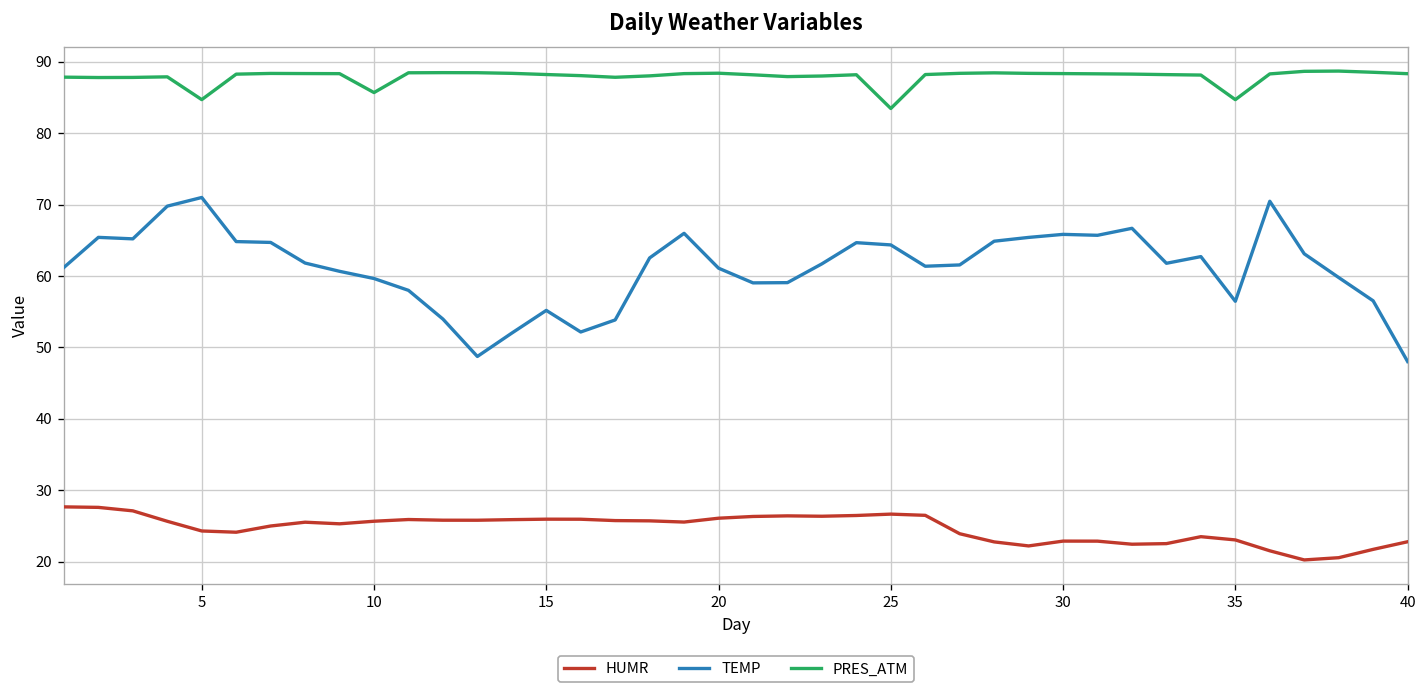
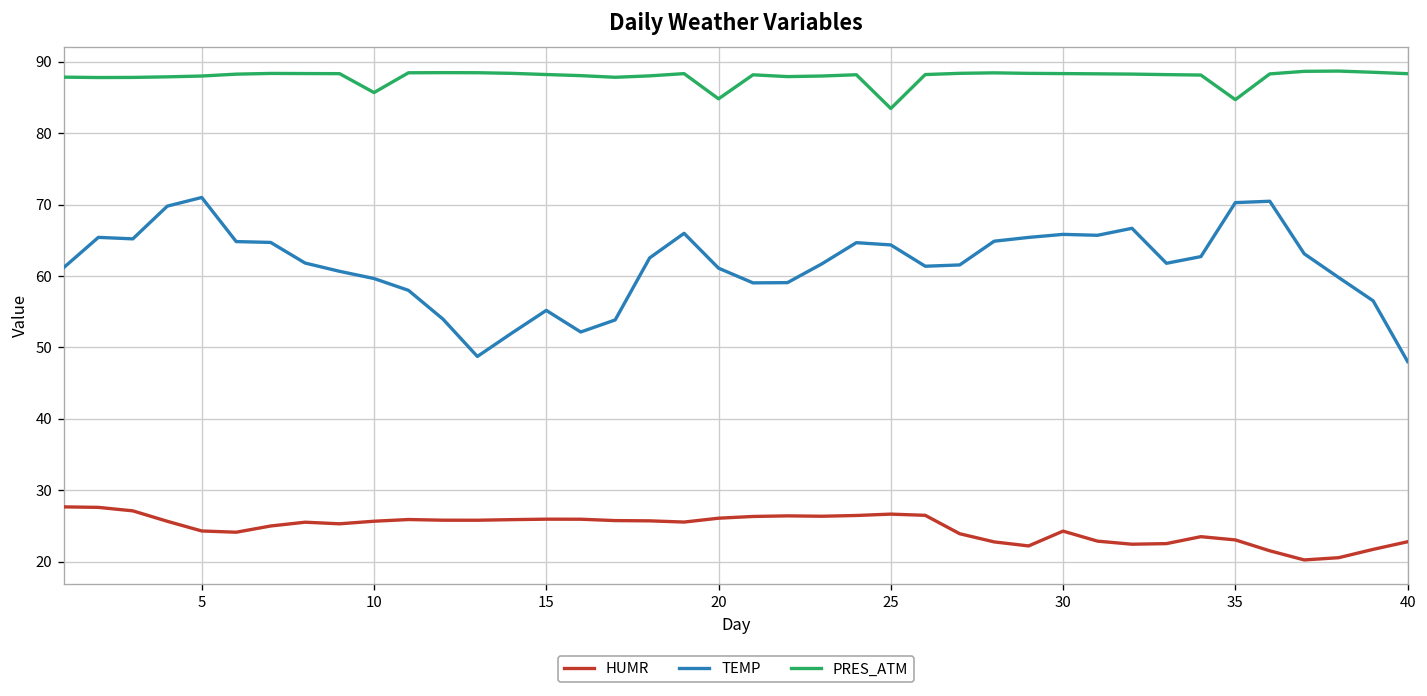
PRES_ATM, 5: 85 -> 88
PRES_ATM, 20: 88 -> 85
HUMR, 30: 23 -> 24
TEMP, 35: 56 -> 70
